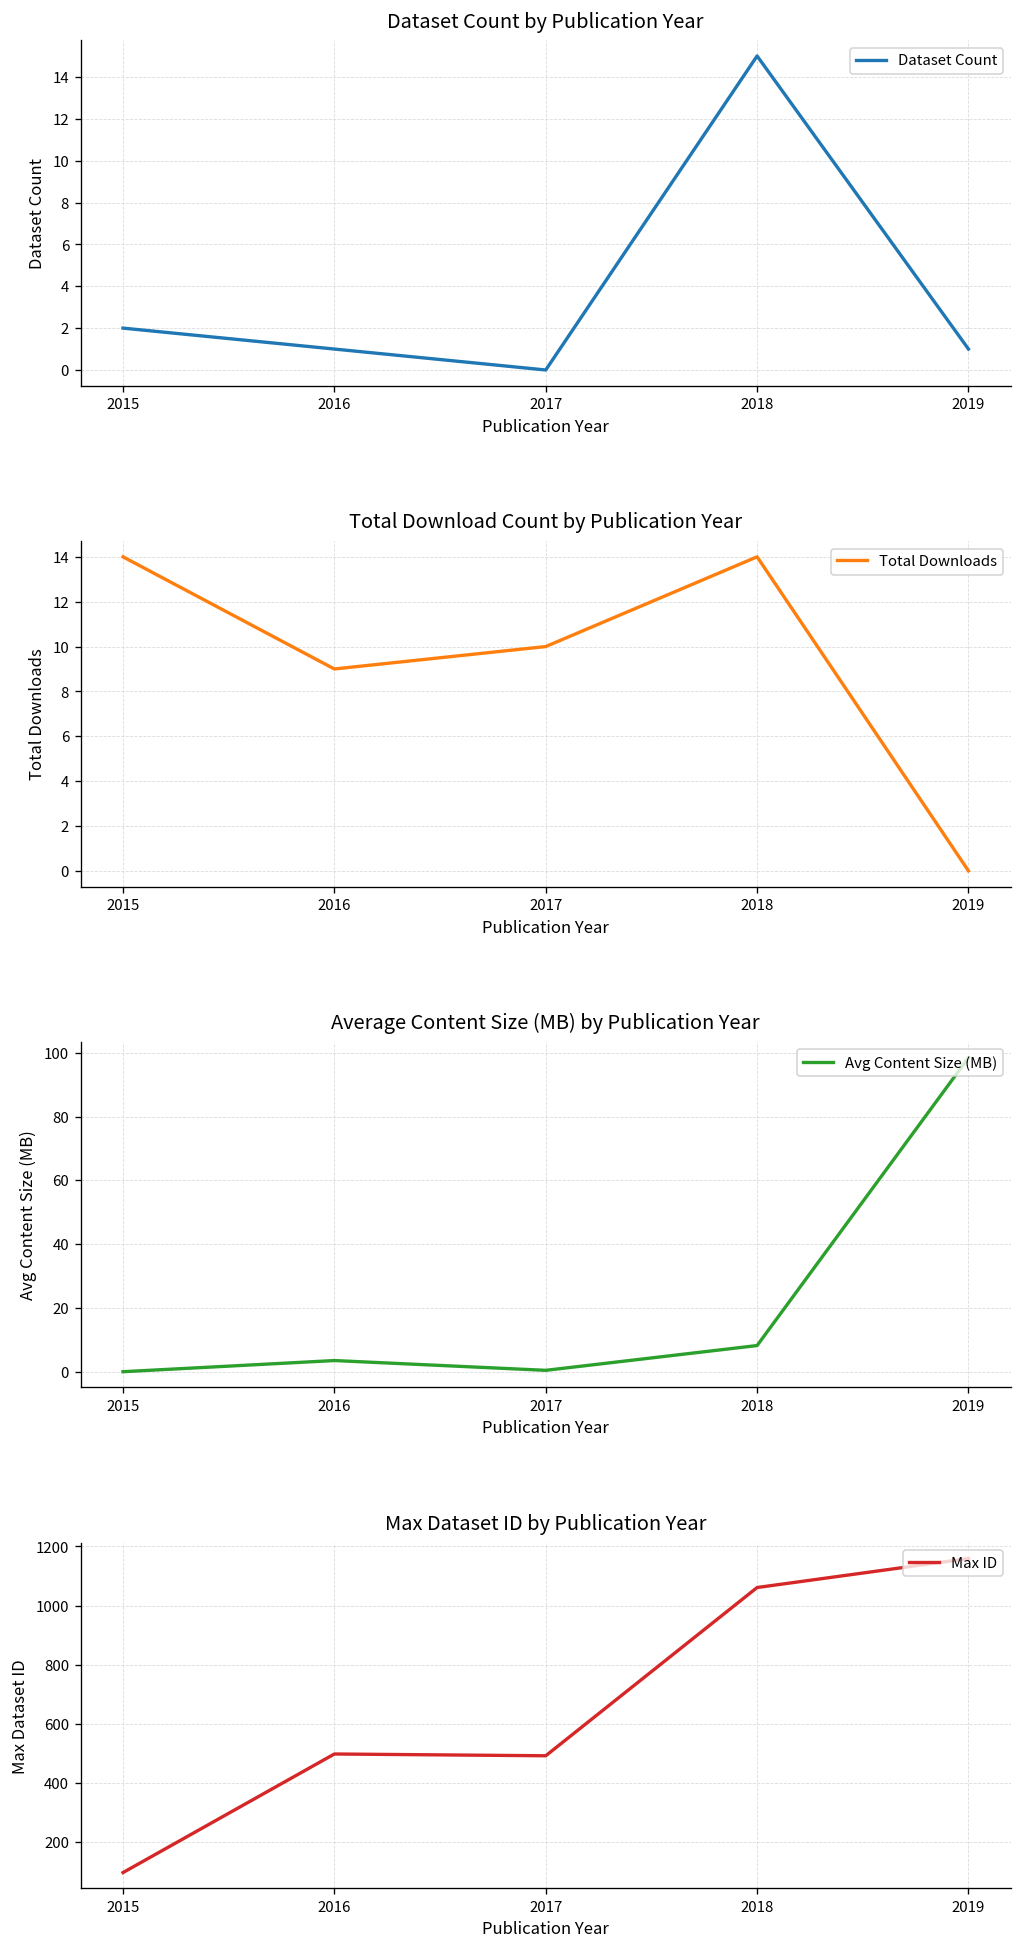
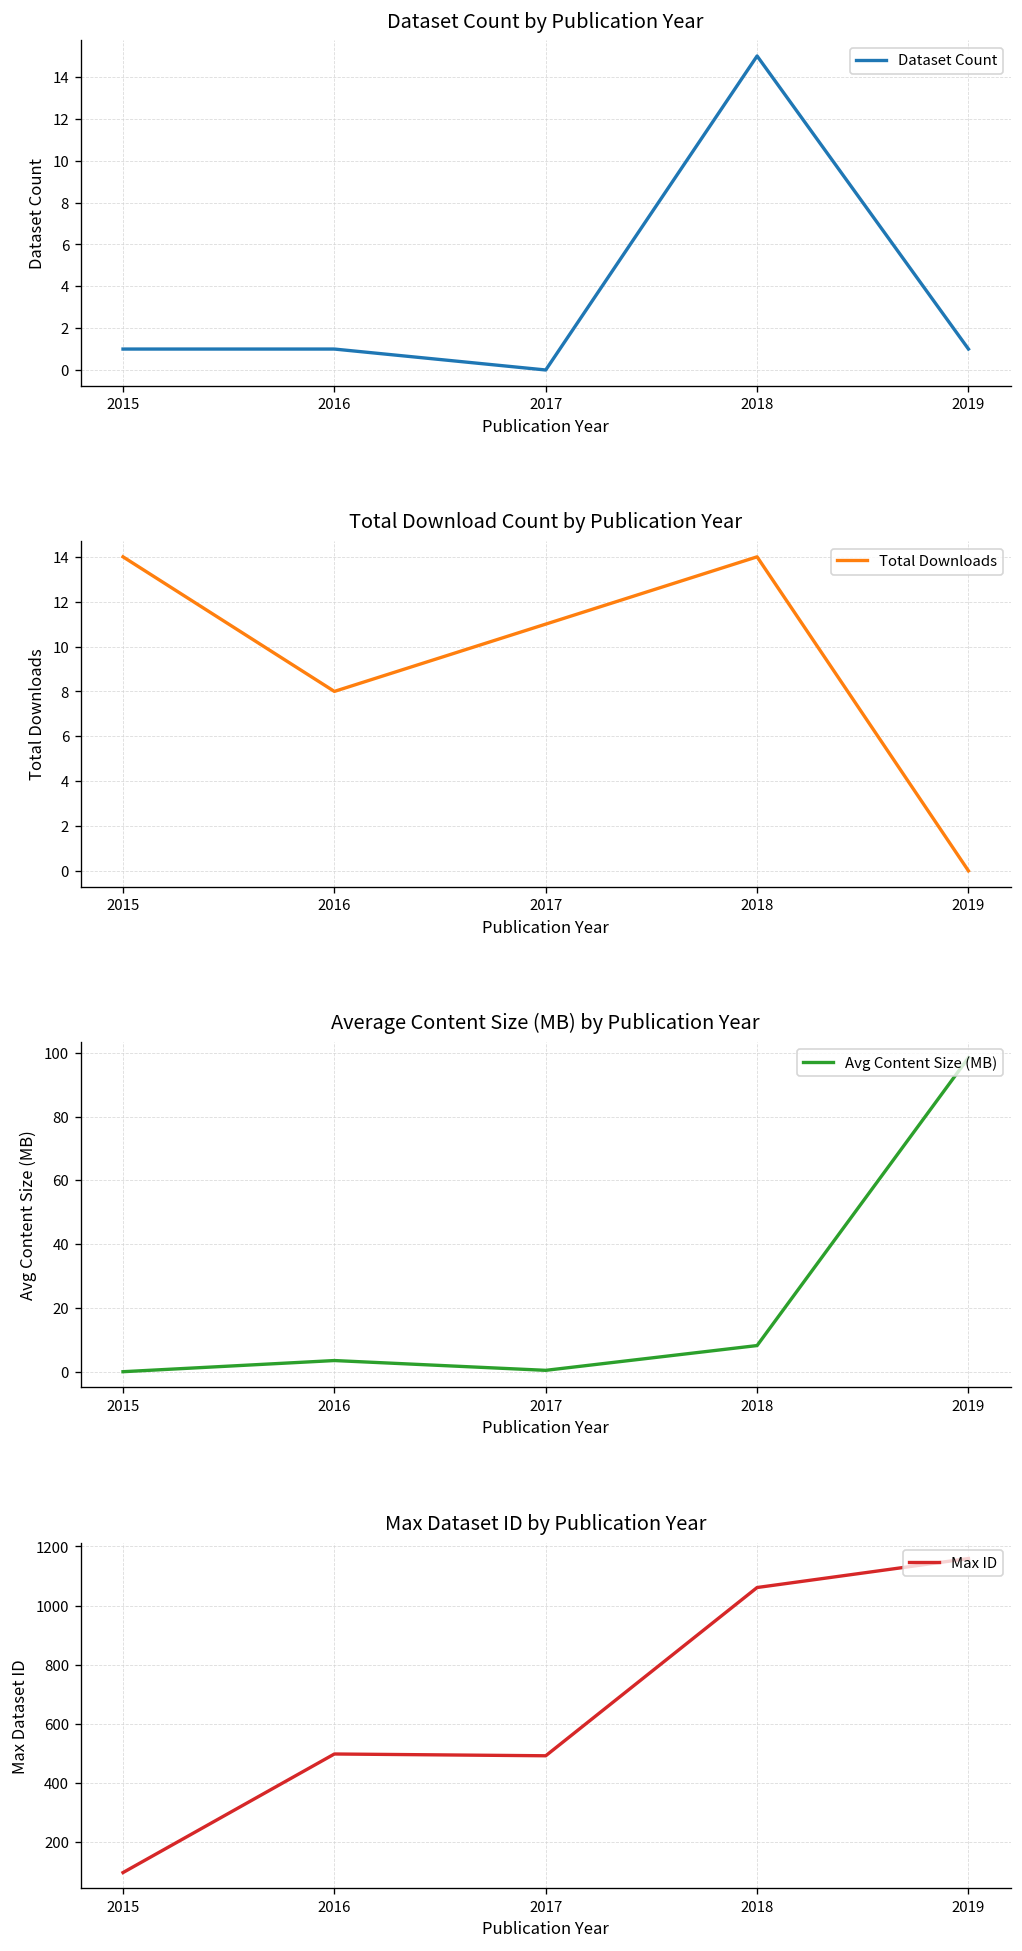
Dataset Count by Publication Year, 2015: 2 -> 1
Total Download Count by Publication Year, 2016: 9 -> 8
Total Download Count by Publication Year, 2017: 10 -> 11
